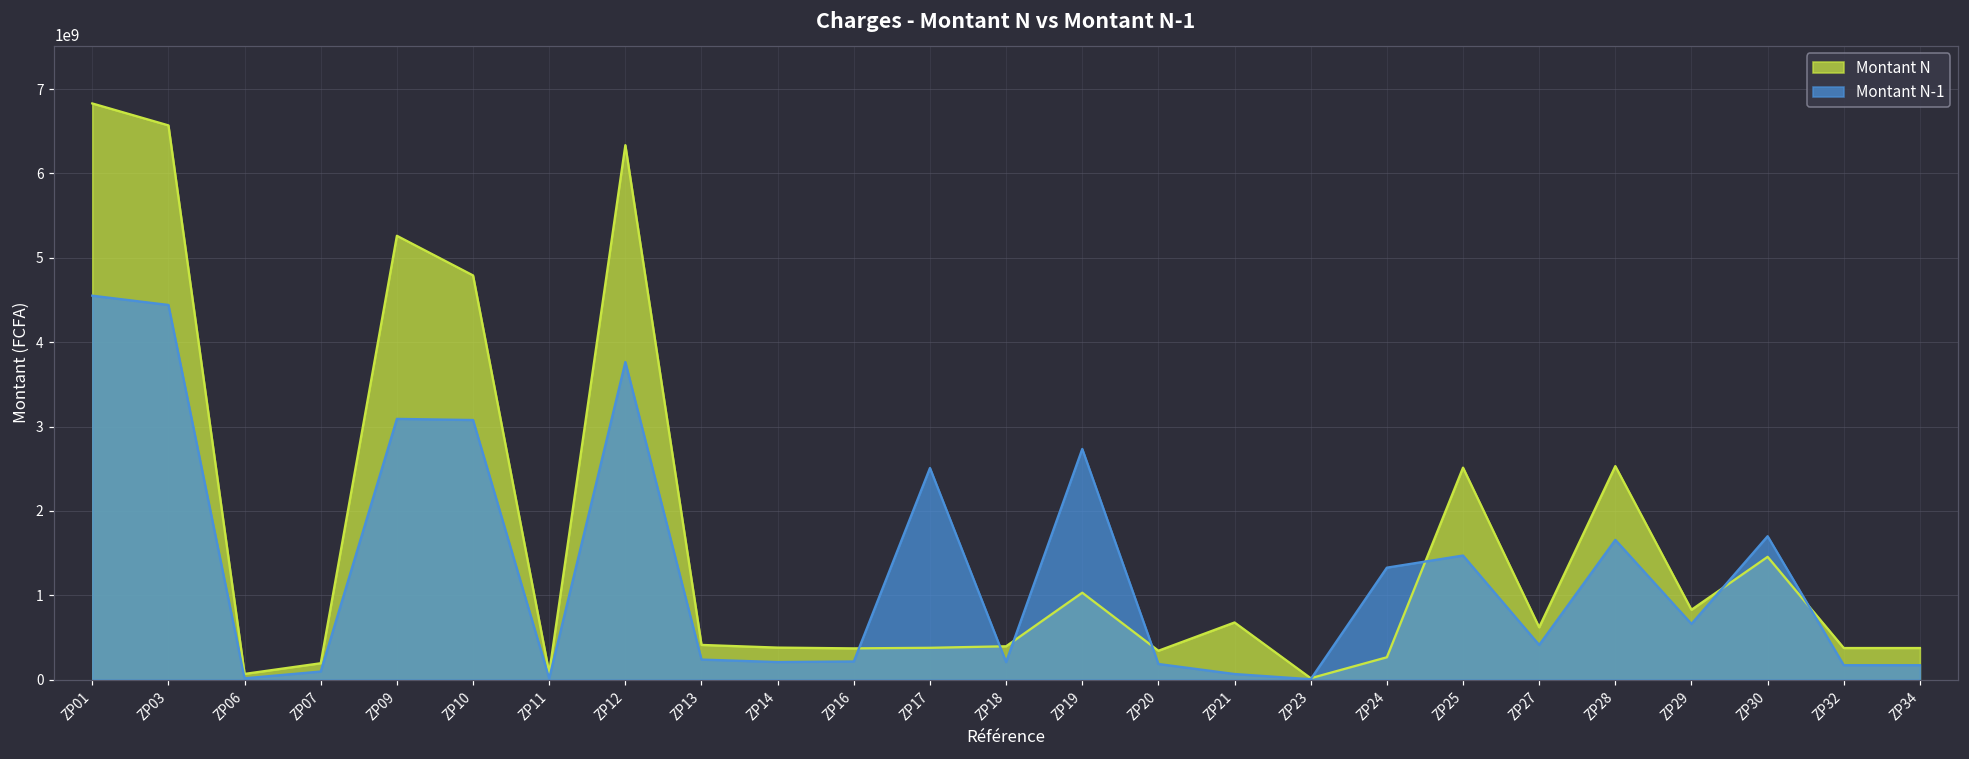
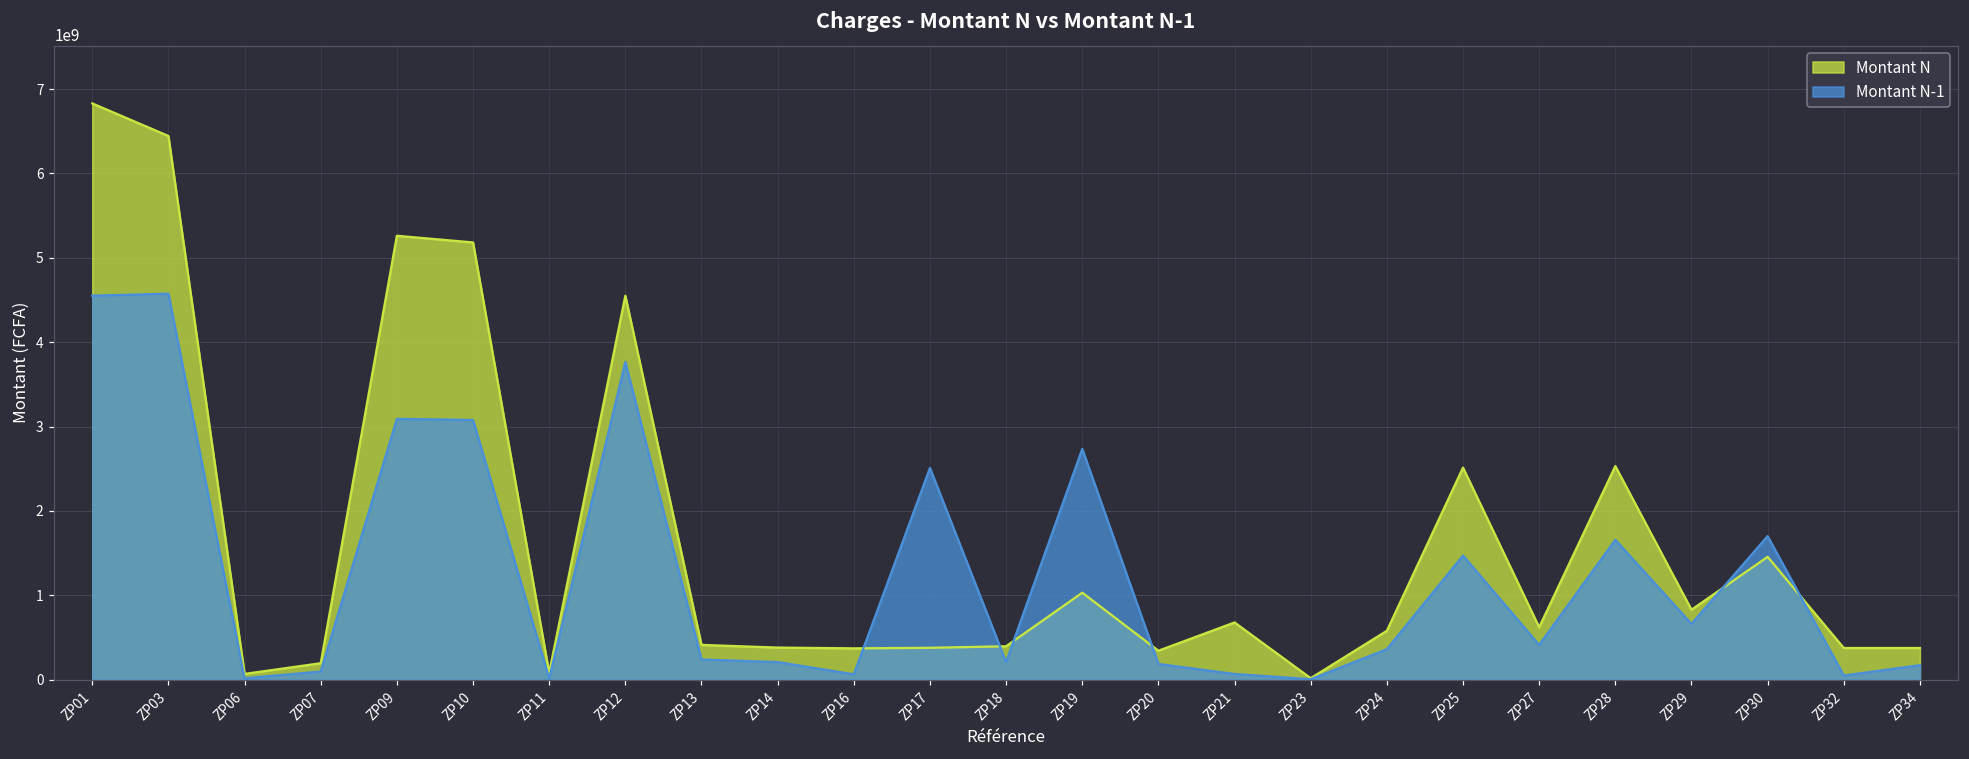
Montant N, ZP03: 6600000000 -> 6400000000
Montant N-1, ZP03: 4400000000 -> 4600000000
Montant N, ZP10: 4800000000 -> 5200000000
Montant N, ZP12: 6300000000 -> 4600000000
Montant N-1, ZP16: 200000000 -> 100000000
Montant N, ZP24: 300000000 -> 600000000
Montant N-1, ZP24: 1300000000 -> 400000000
Montant N-1, ZP32: 200000000 -> 0
